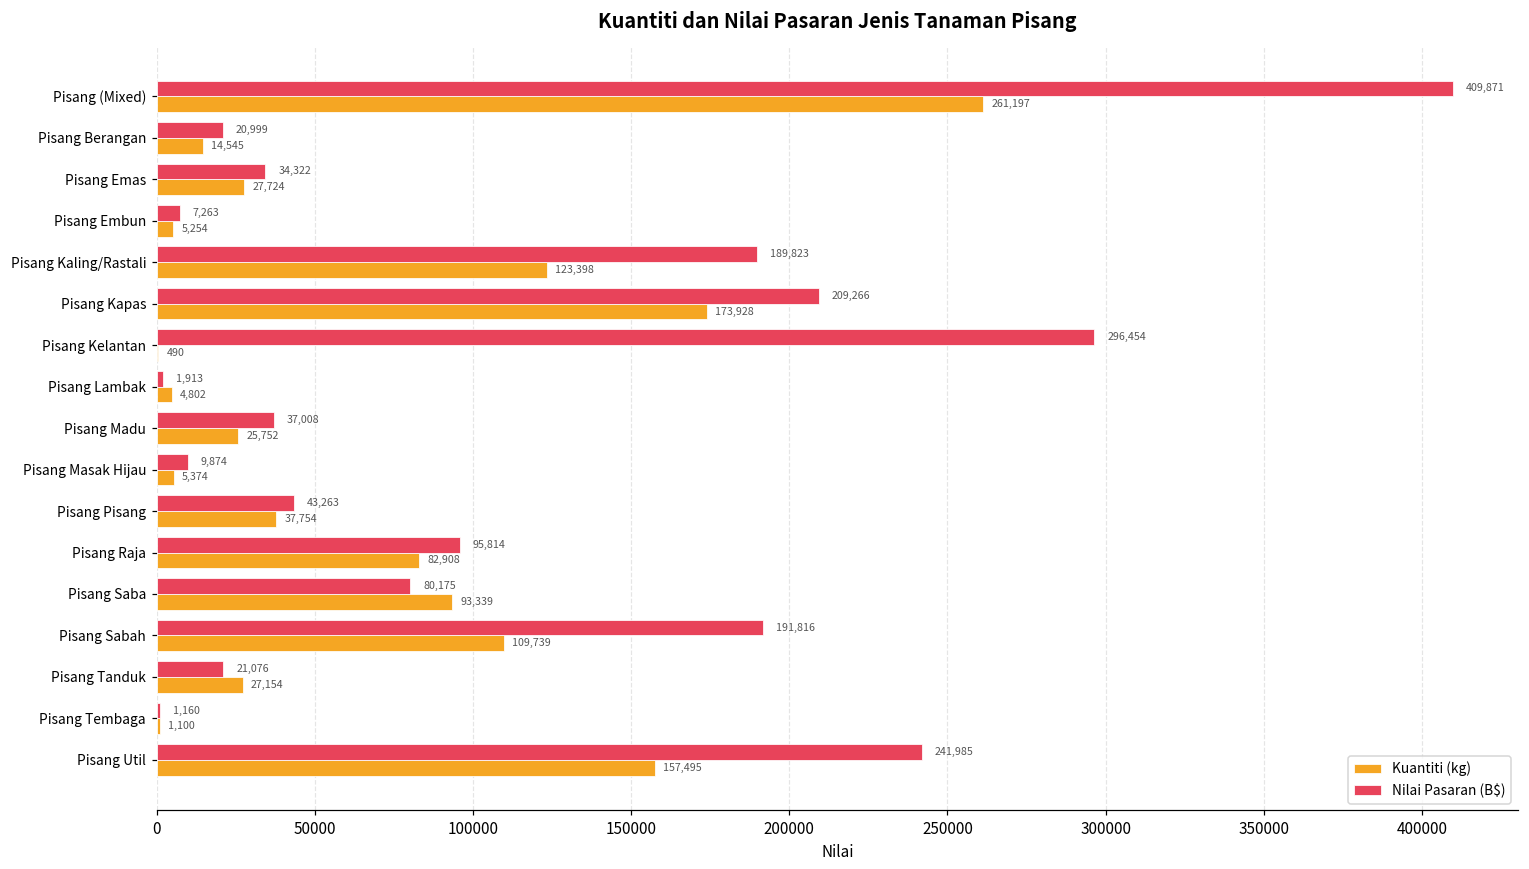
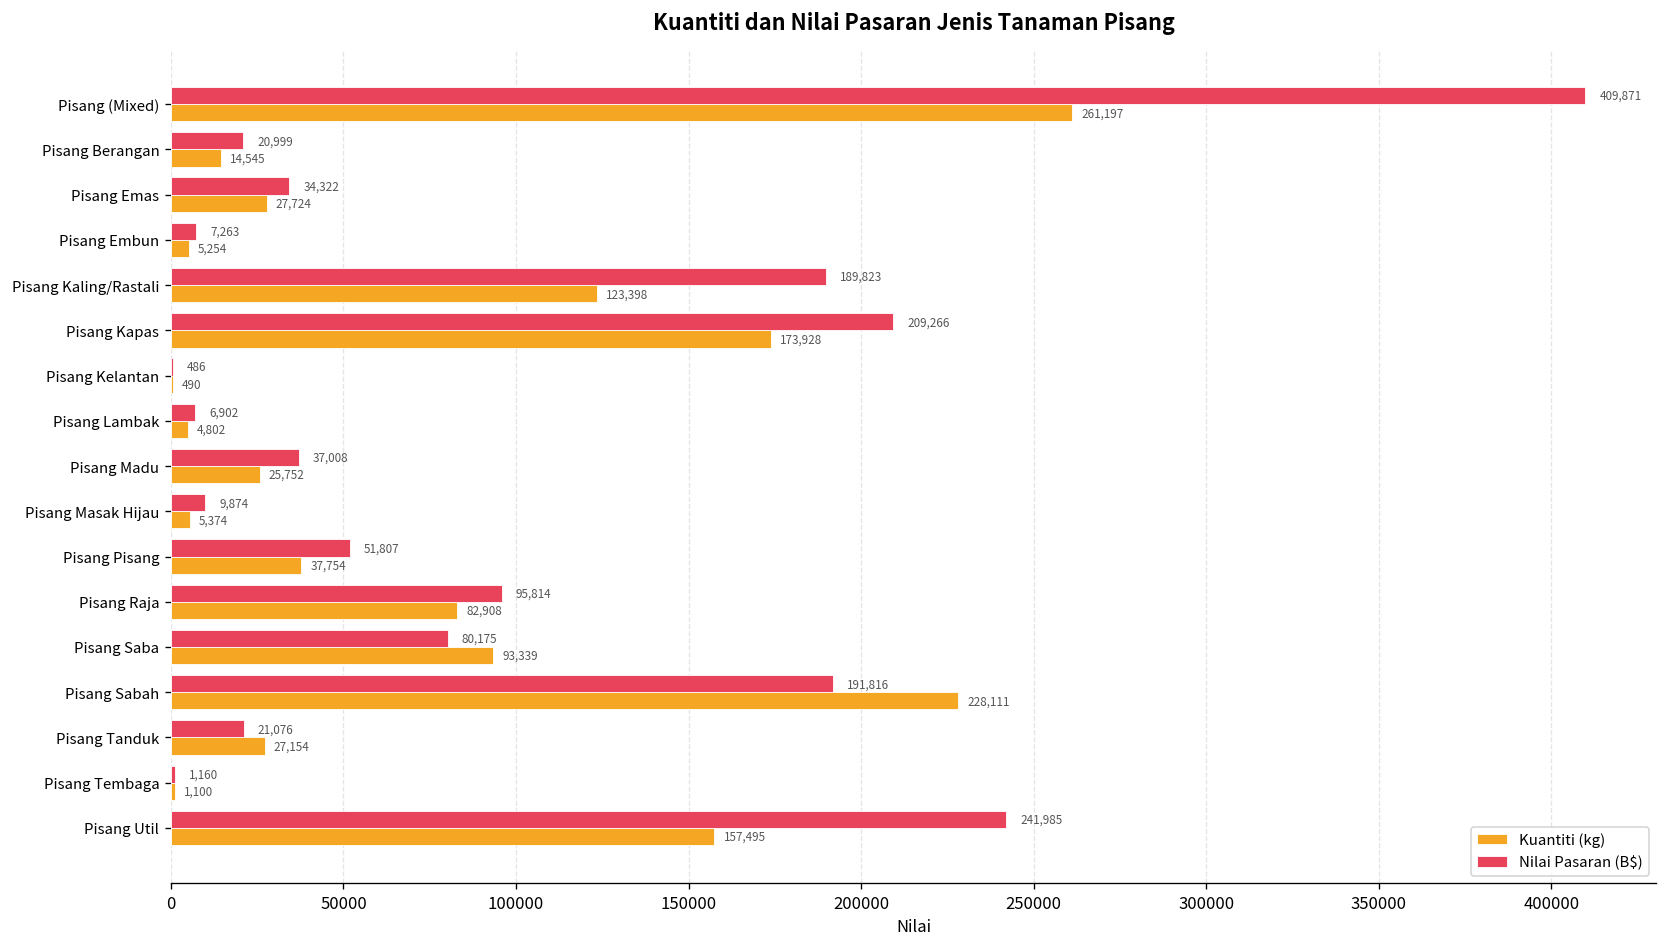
Nilai Pasaran (B$), Pisang Kelantan: 296,454 -> 486
Nilai Pasaran (B$), Pisang Lambak: 1,913 -> 6,902
Nilai Pasaran (B$), Pisang Pisang: 43,263 -> 51,807
Kuantiti (kg), Pisang Sabah: 109,739 -> 228,111
